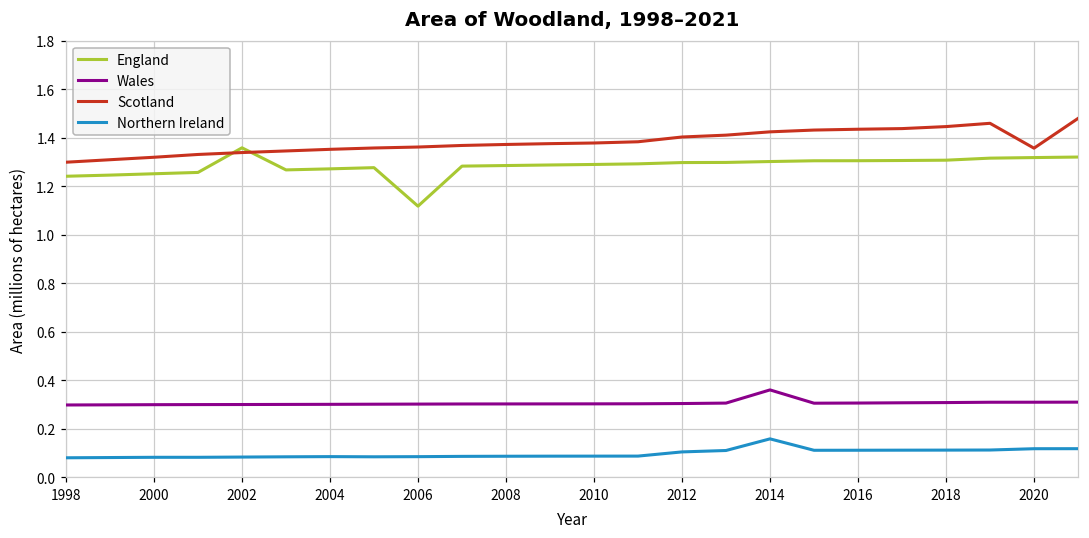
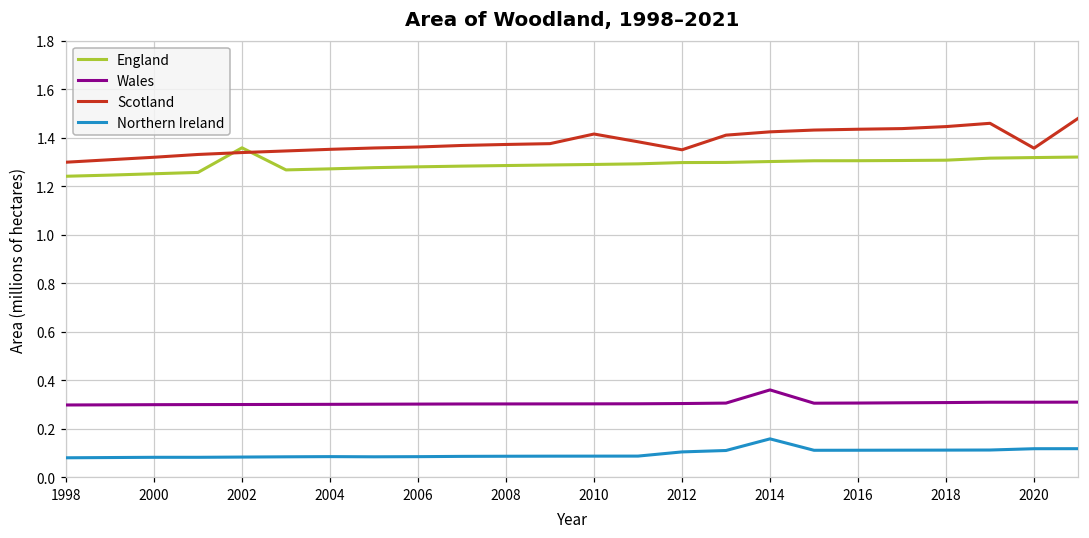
England, 2006: 1.12 -> 1.28
Scotland, 2010: 1.38 -> 1.42
Scotland, 2012: 1.40 -> 1.35
